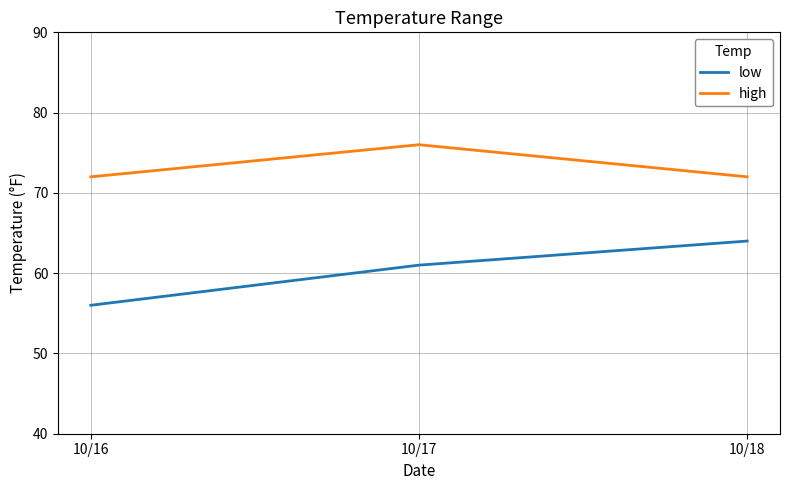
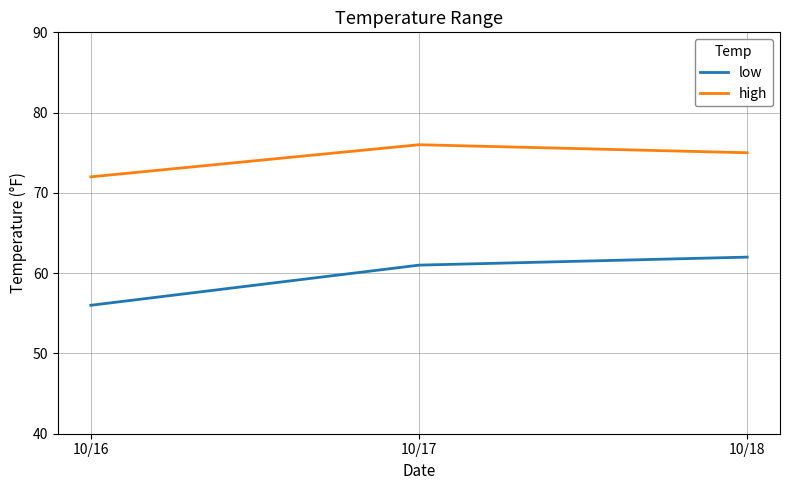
low, 10/18: 64 -> 62
high, 10/18: 72 -> 75
